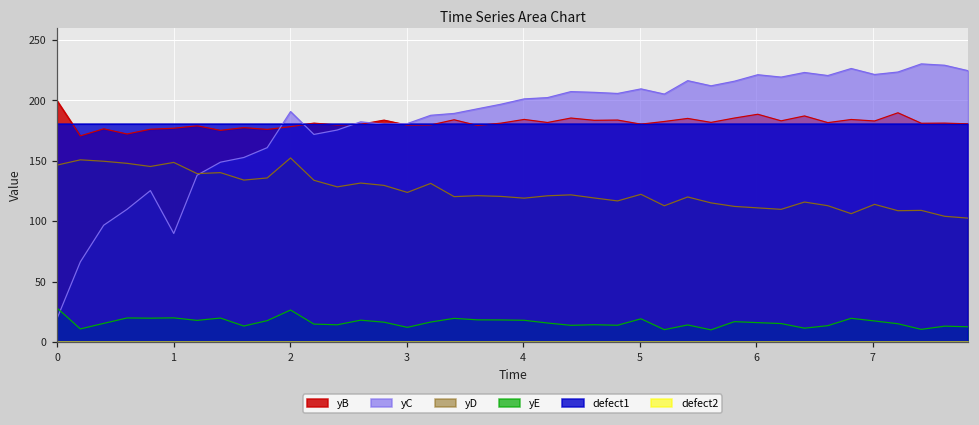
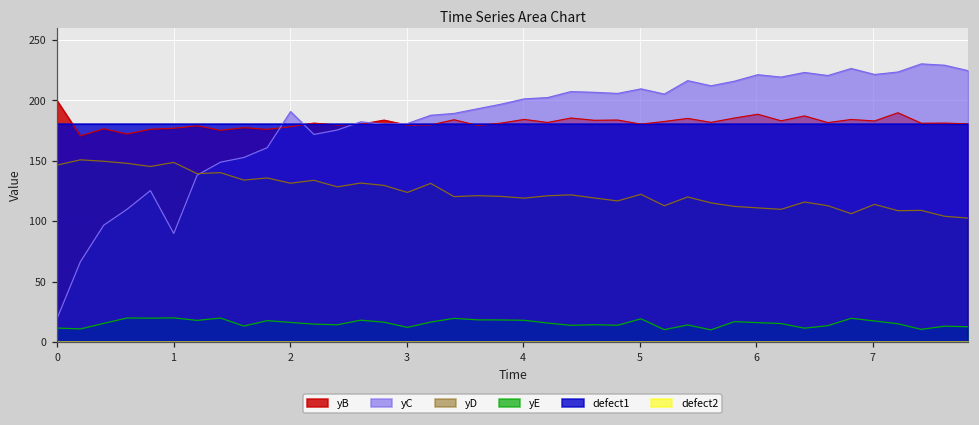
yE, 0: 28 -> 12
yD, 2: 152 -> 131
yE, 2: 26 -> 16
